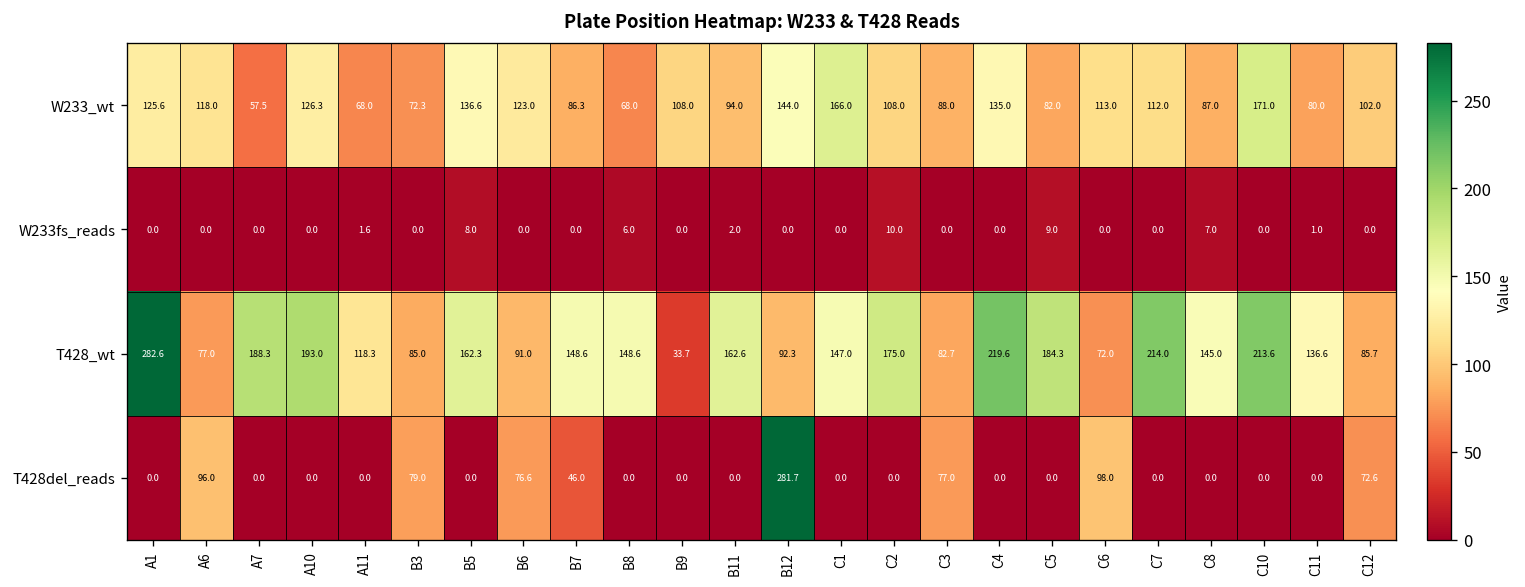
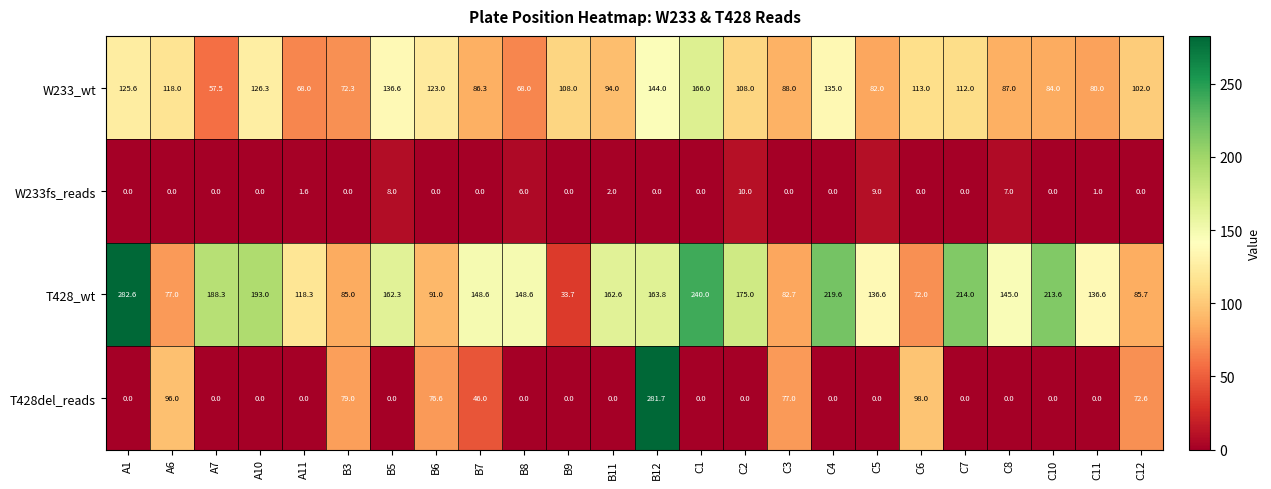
W233_wt, C10: 171.0 -> 84.0
T428_wt, B12: 92.3 -> 163.8
T428_wt, C1: 147.0 -> 240.0
T428_wt, C5: 184.3 -> 136.6
